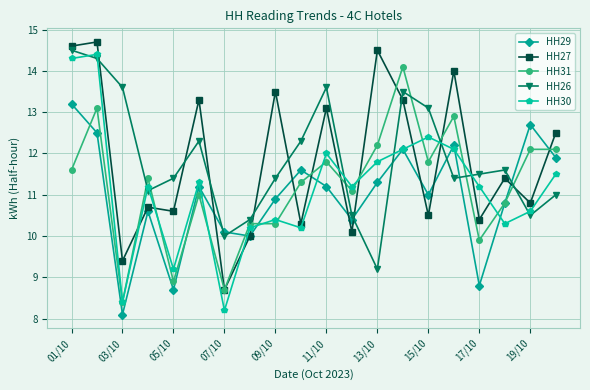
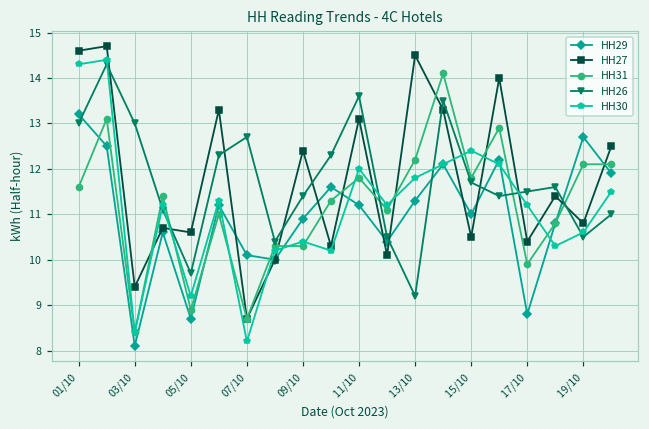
HH26, 01/10: 14.5 -> 13.0
HH26, 03/10: 13.6 -> 13.0
HH26, 05/10: 11.4 -> 9.7
HH26, 07/10: 10.0 -> 12.7
HH27, 09/10: 13.5 -> 12.4
HH26, 15/10: 13.1 -> 11.7
